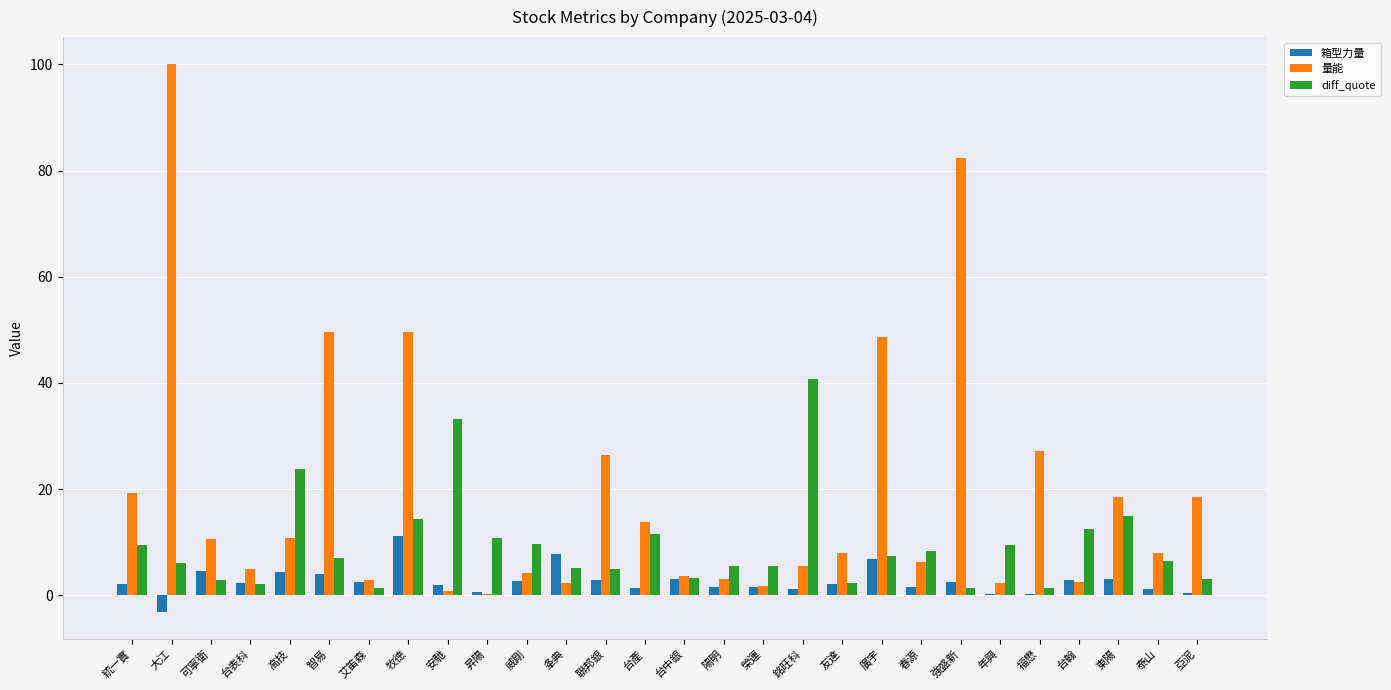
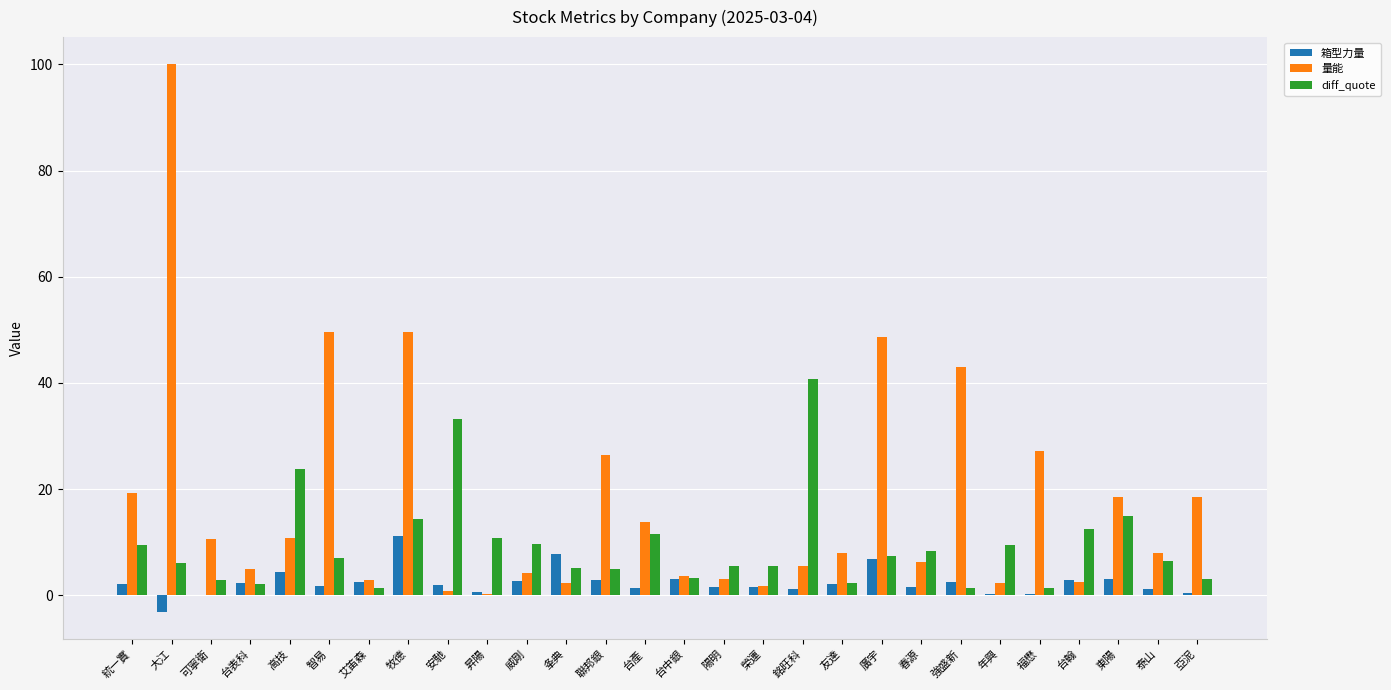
箱型力量, 可寧衛: 5 -> 0
箱型力量, 智易: 4 -> 2
量能, 強盛新: 82 -> 43
